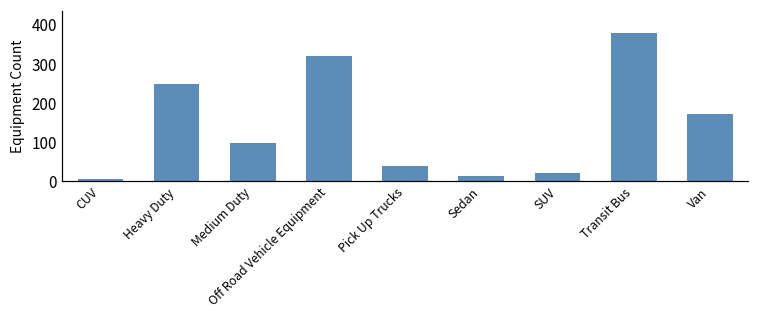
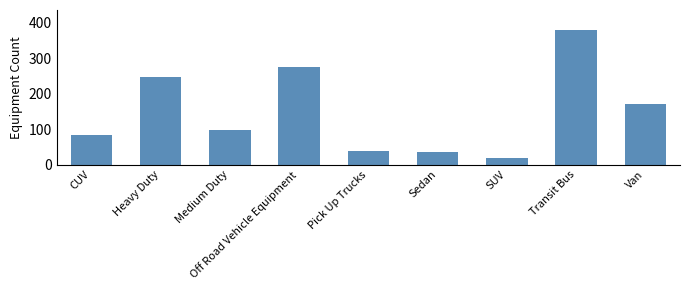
CUV: 10 -> 80
Off Road Vehicle Equipment: 320 -> 280
Sedan: 10 -> 40
